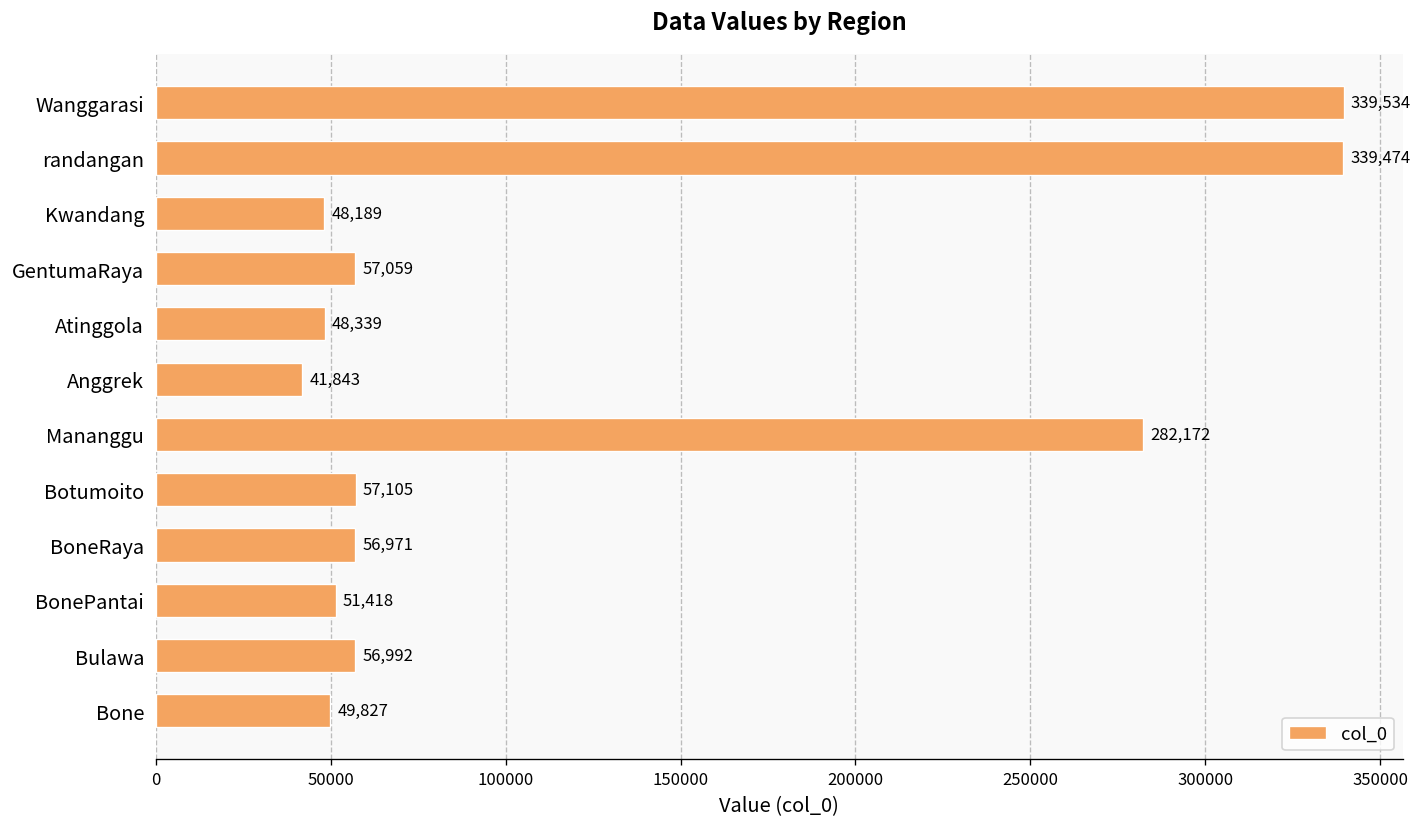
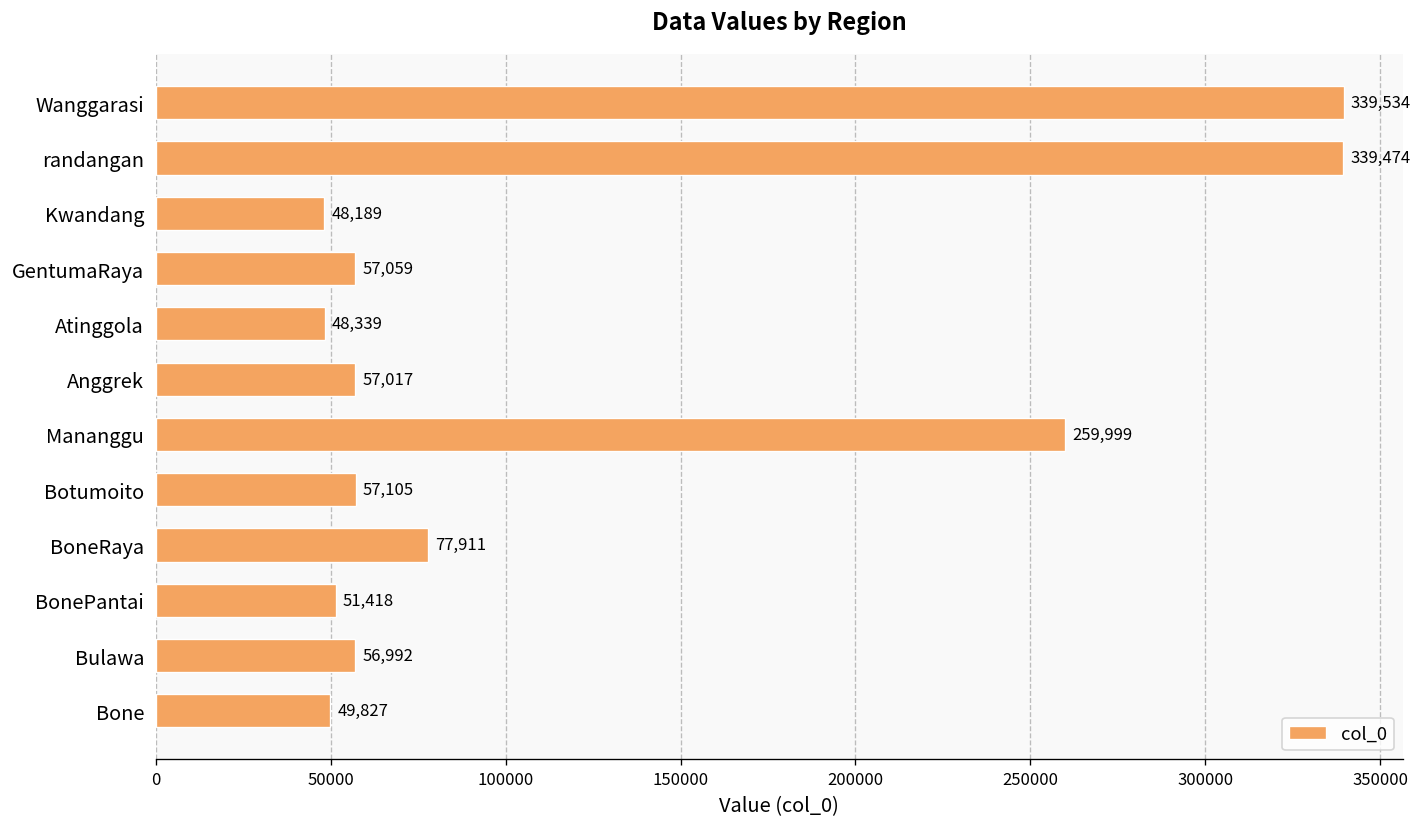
Anggrek: 41,843 -> 57,017
Mananggu: 282,172 -> 259,999
BoneRaya: 56,971 -> 77,911
